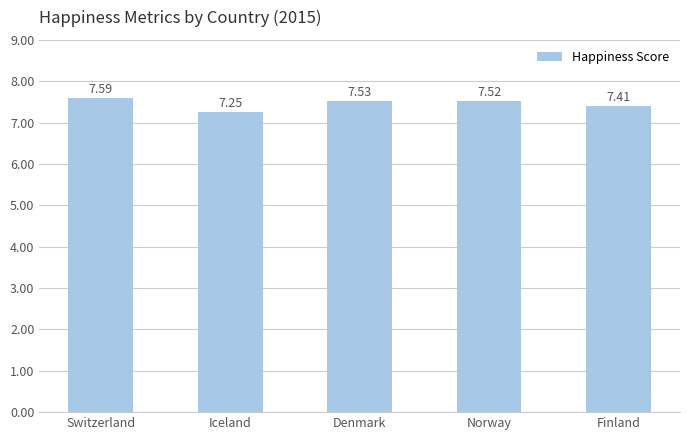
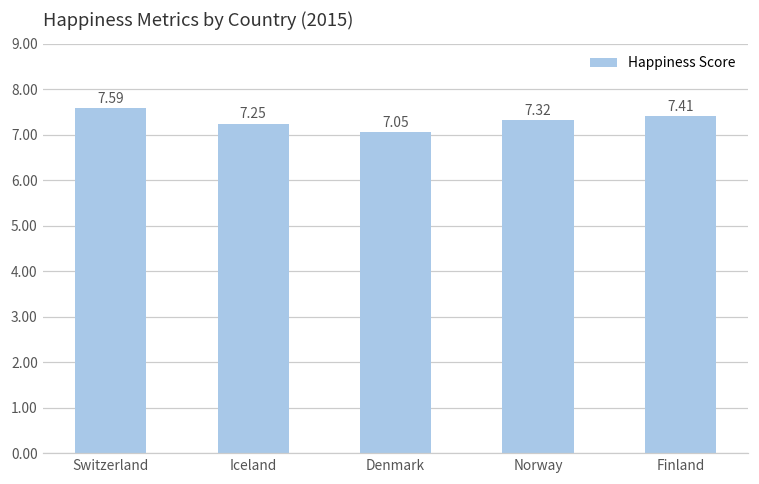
Denmark: 7.53 -> 7.05
Norway: 7.52 -> 7.32
